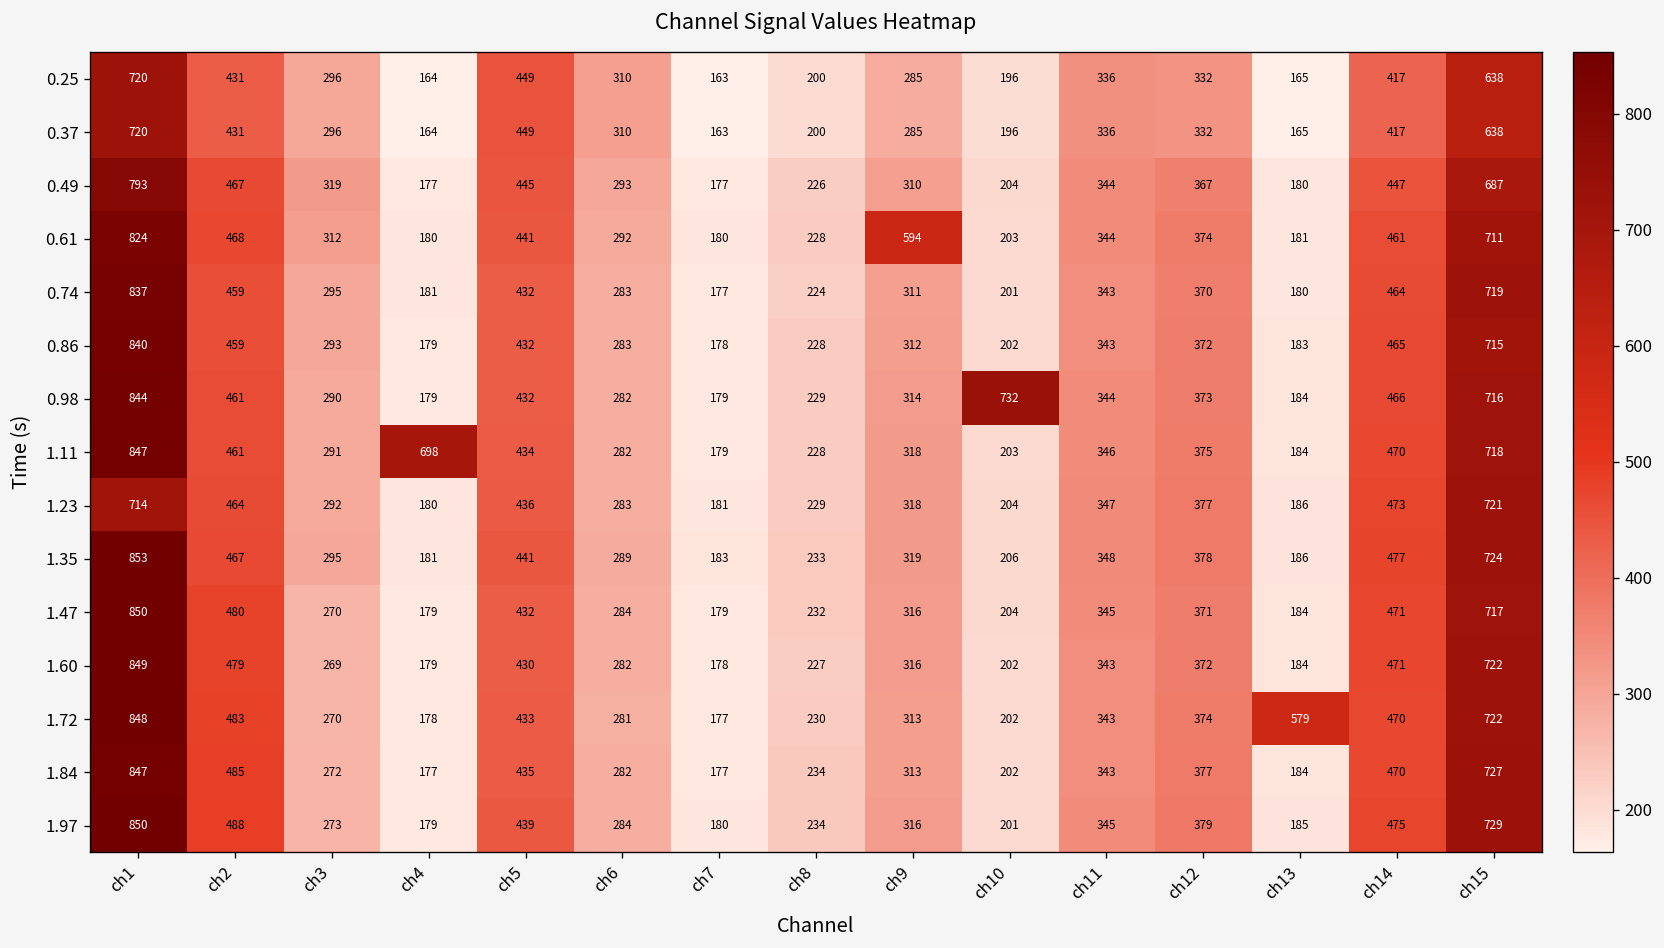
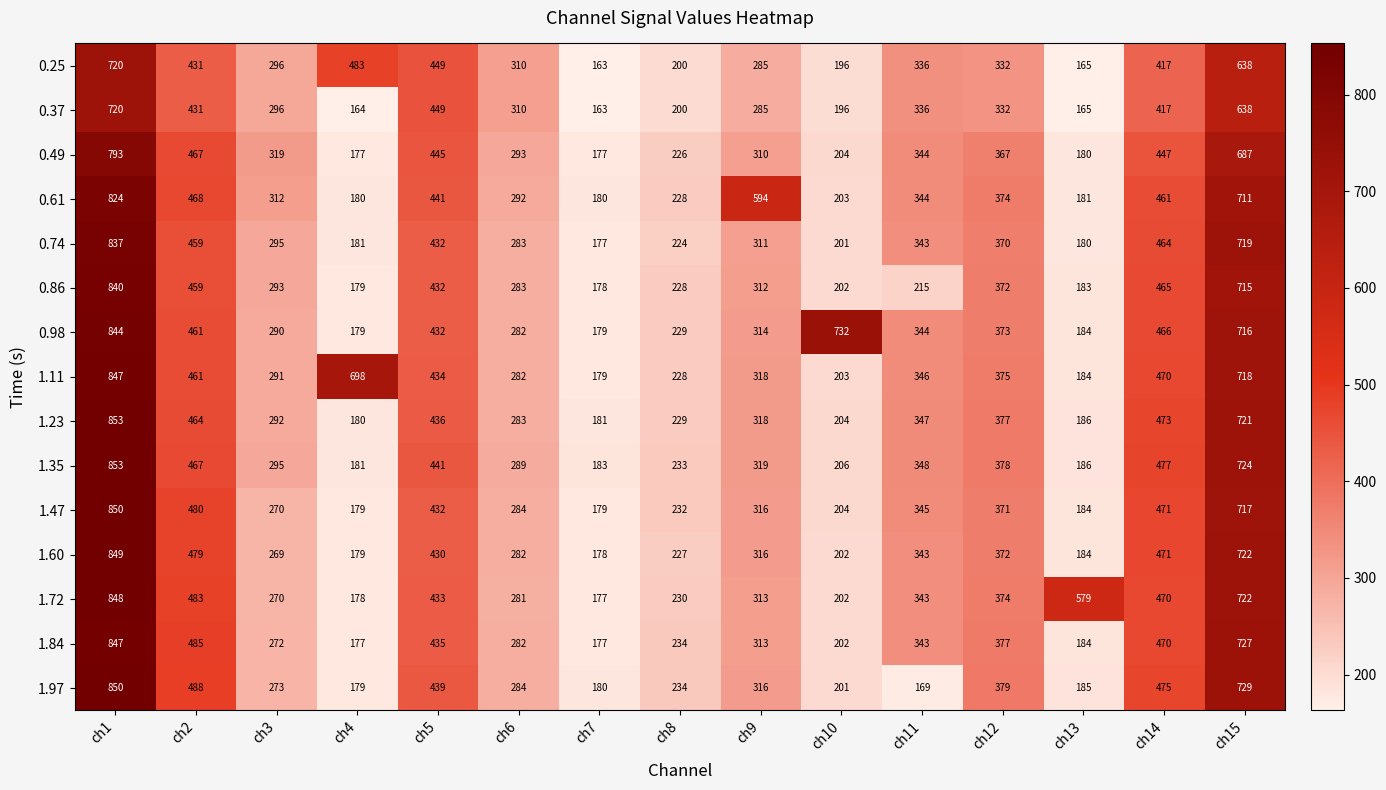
0.25, ch4: 164 -> 483
0.86, ch11: 343 -> 215
1.23, ch1: 714 -> 853
1.97, ch11: 345 -> 169
